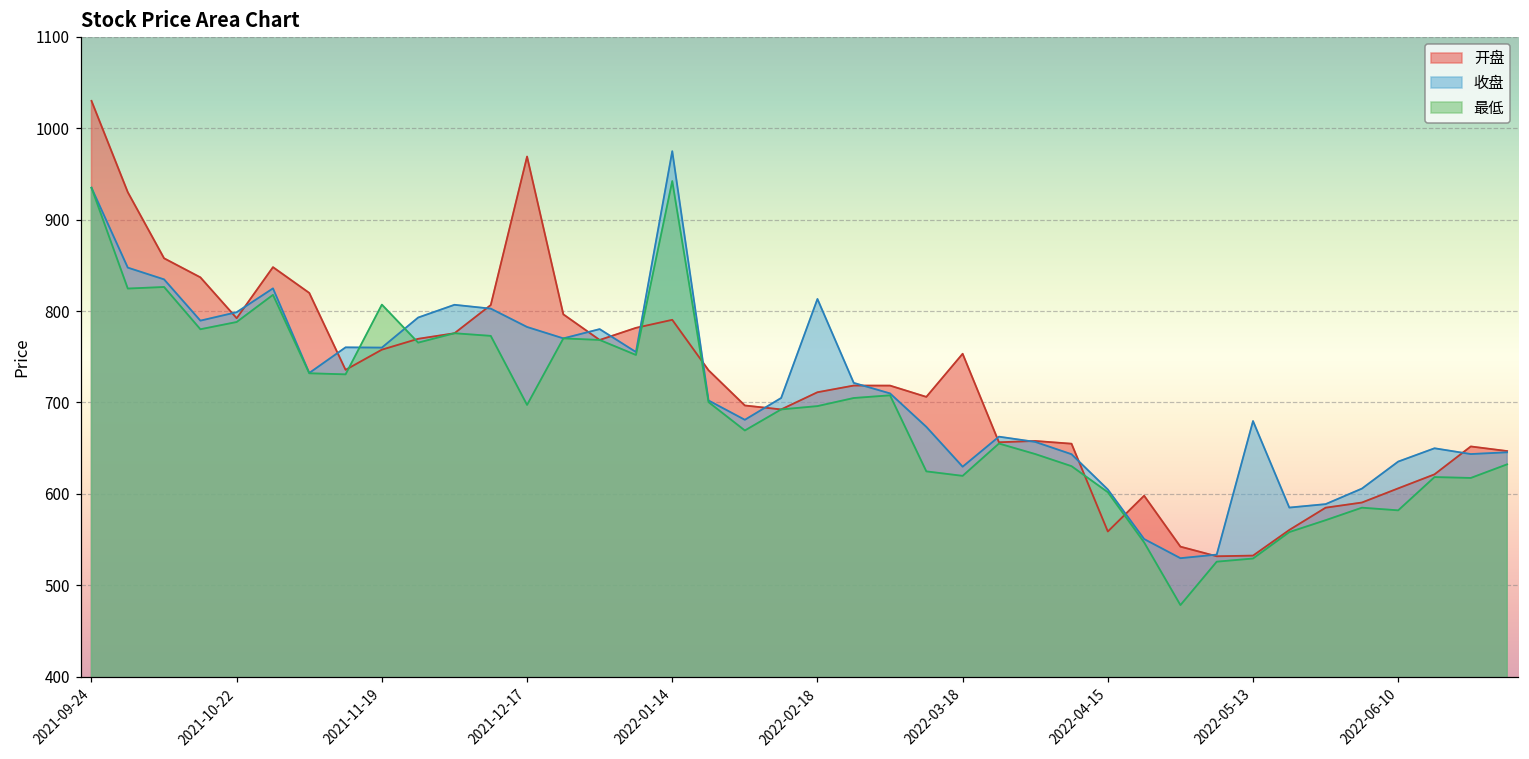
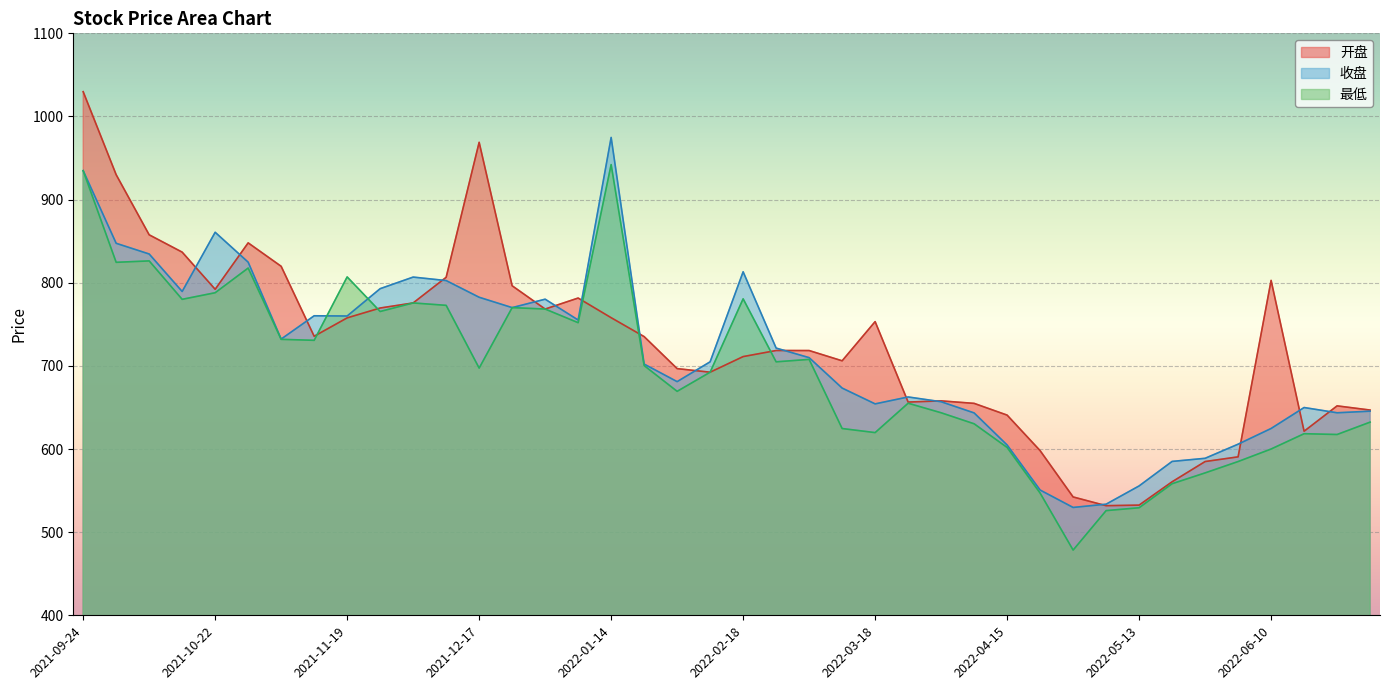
收盘, 2021-10-22: 800 -> 860
开盘, 2022-01-14: 790 -> 760
最低, 2022-02-18: 700 -> 780
收盘, 2022-03-18: 630 -> 650
开盘, 2022-04-15: 560 -> 640
收盘, 2022-05-13: 680 -> 560
开盘, 2022-06-10: 610 -> 800
收盘, 2022-06-10: 640 -> 620
最低, 2022-06-10: 580 -> 600
